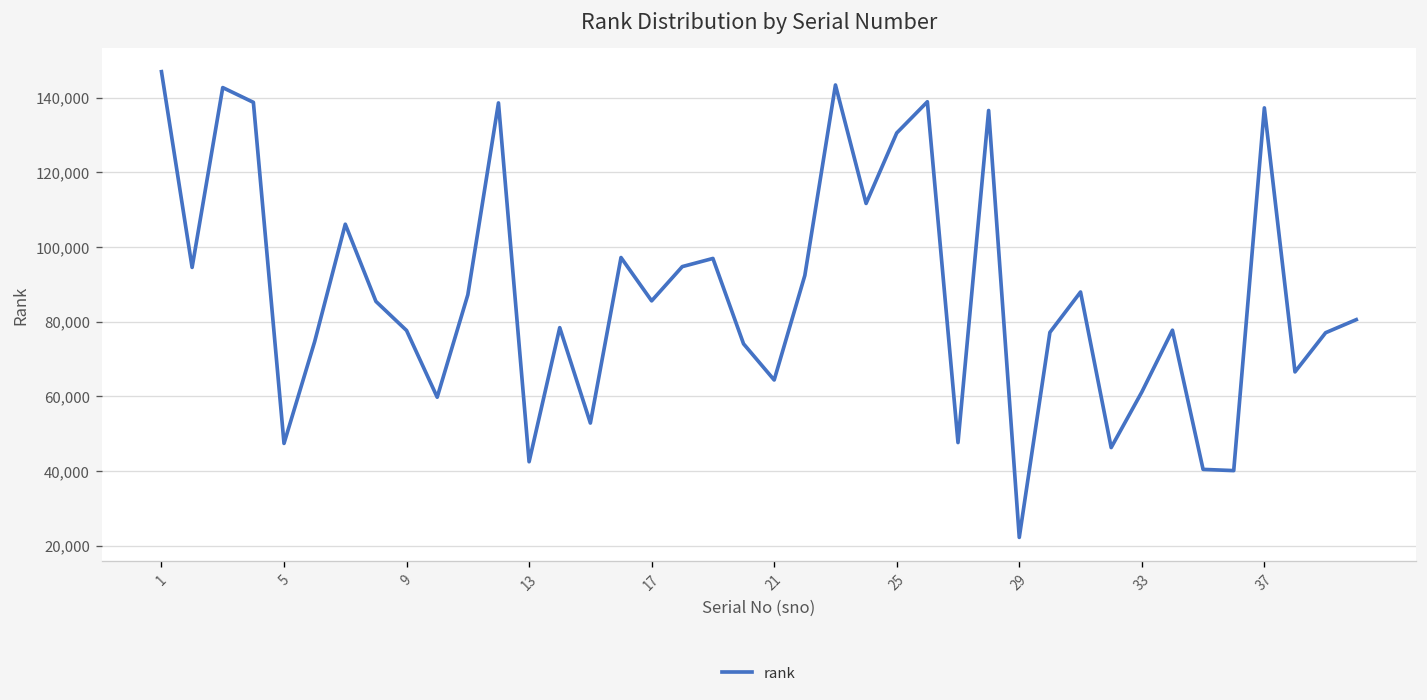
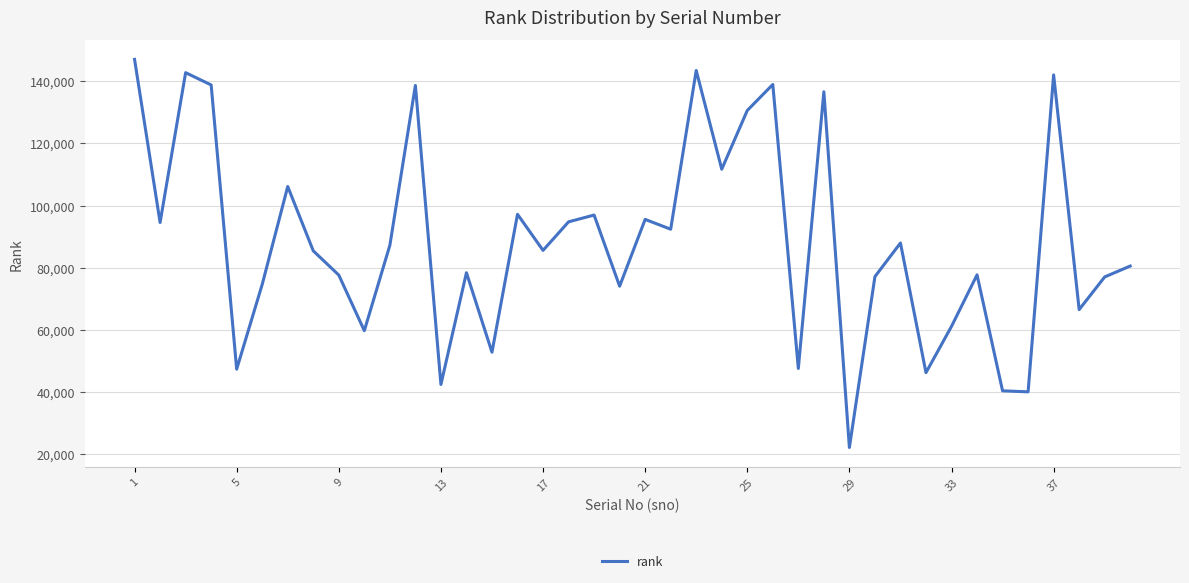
21: 64,000 -> 96,000
37: 137,000 -> 142,000
